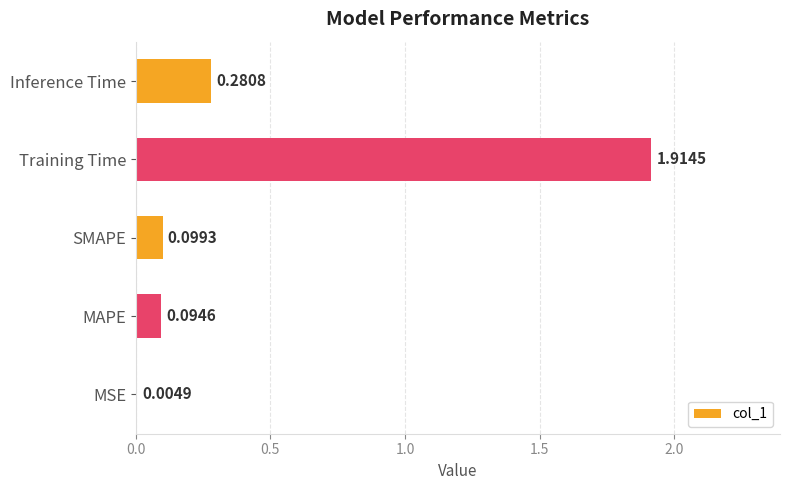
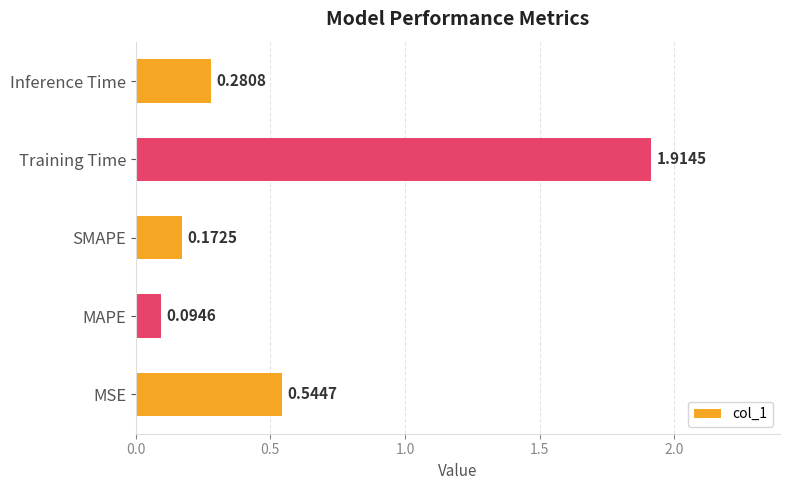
SMAPE: 0.0993 -> 0.1725
MSE: 0.0049 -> 0.5447
